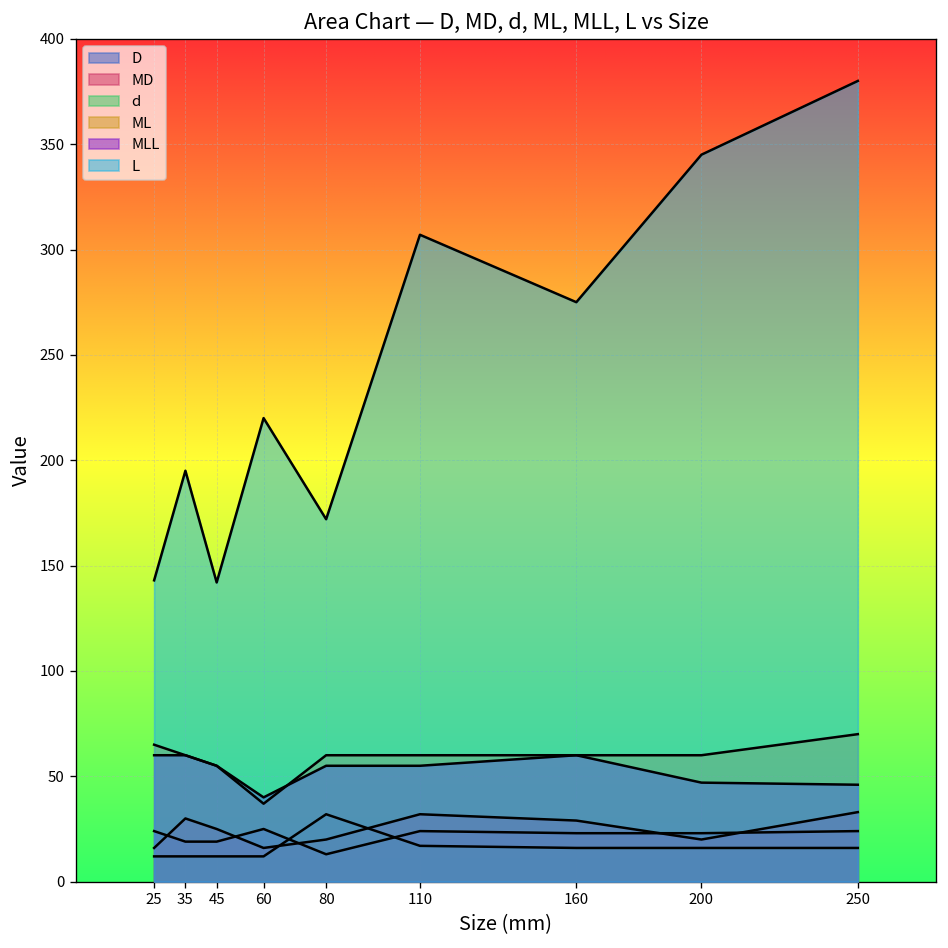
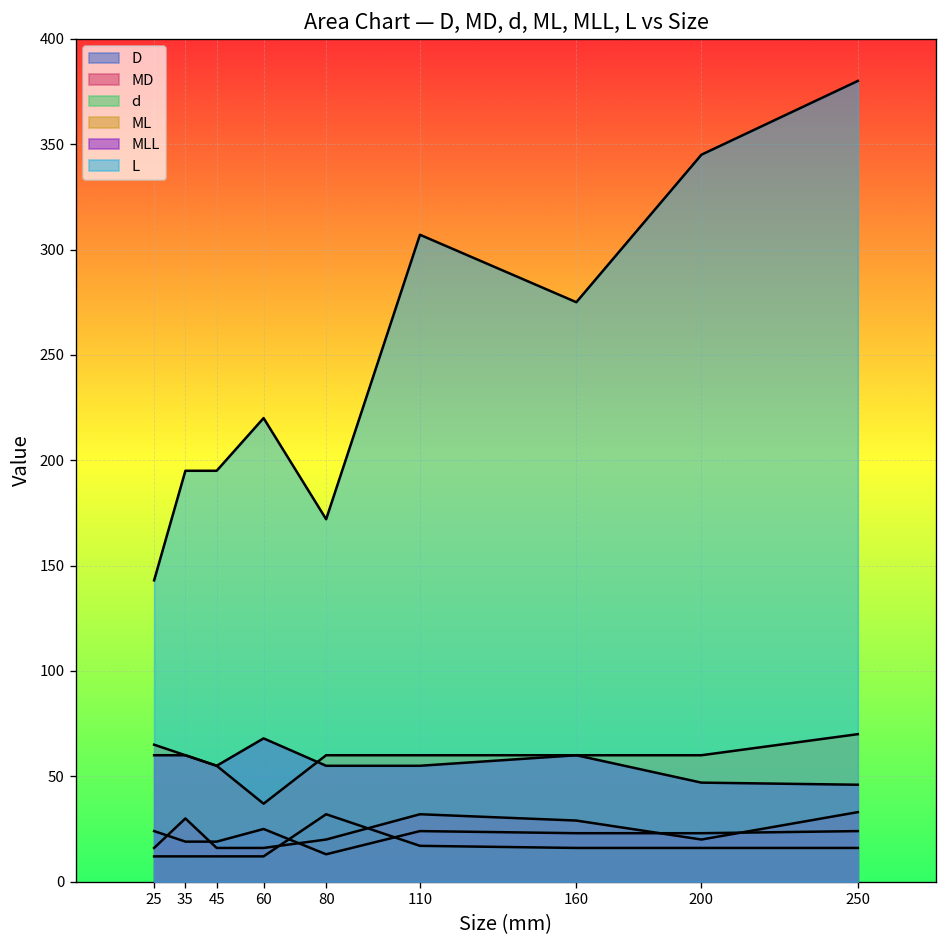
MD, 45: 25 -> 16
L, 45: 142 -> 195
MLL, 60: 40 -> 68
